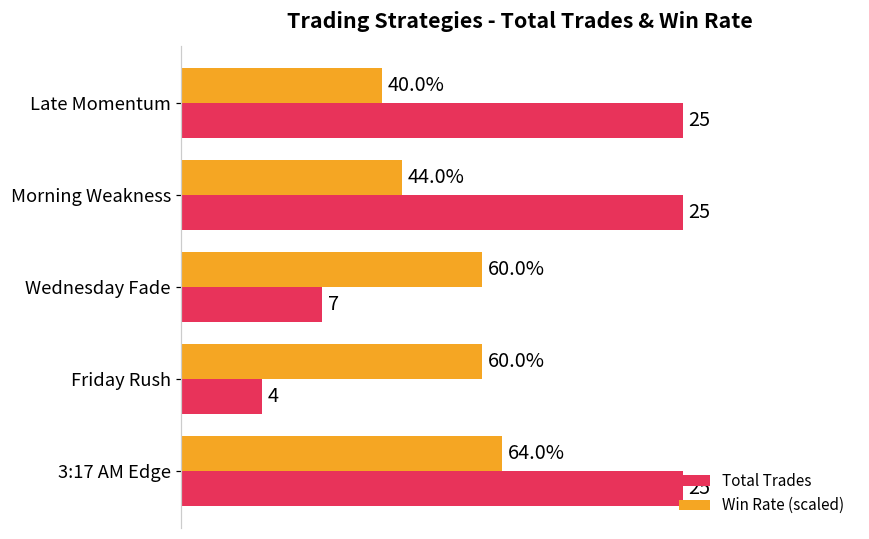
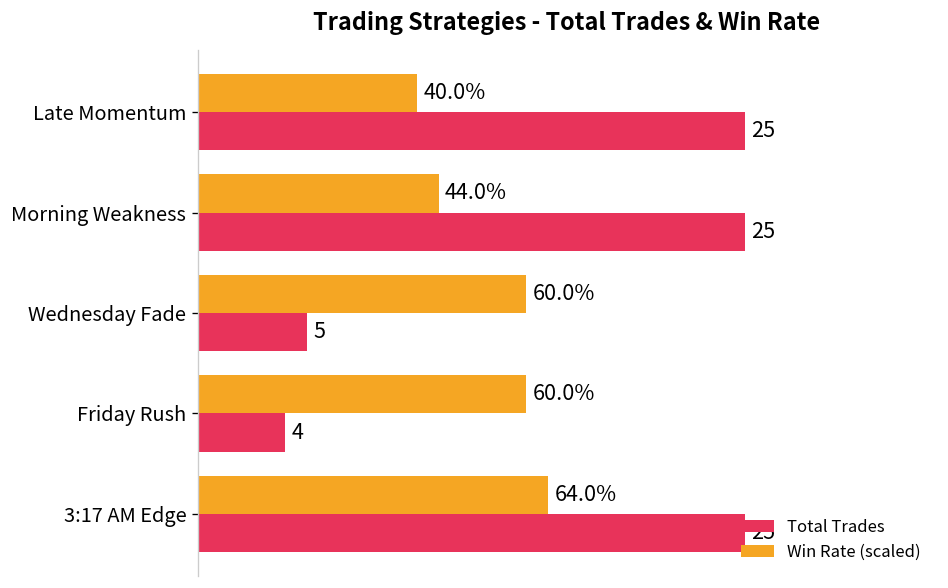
Total Trades, Wednesday Fade: 7 -> 5
